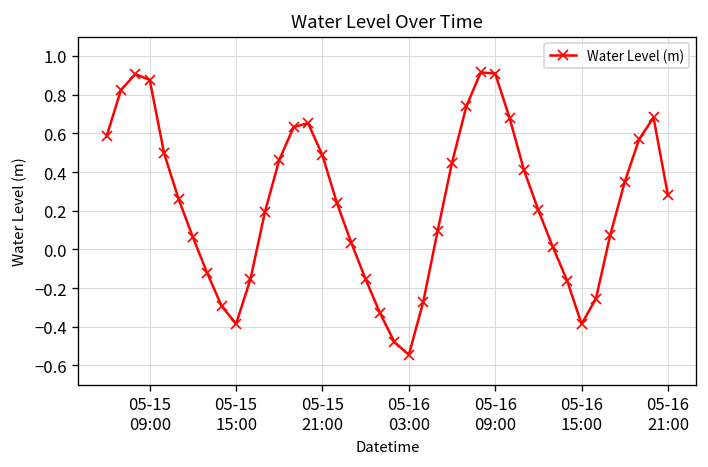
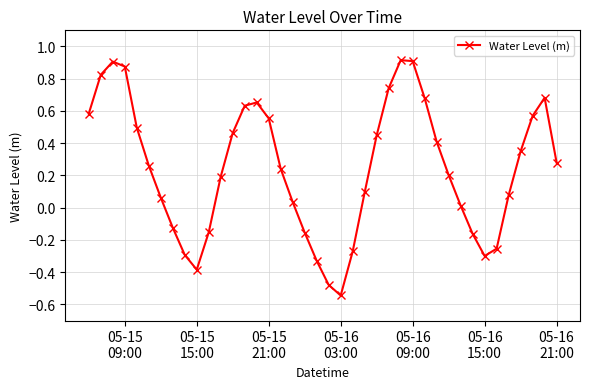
05-15 21:00: 0.49 -> 0.55
05-16 15:00: -0.39 -> -0.30
